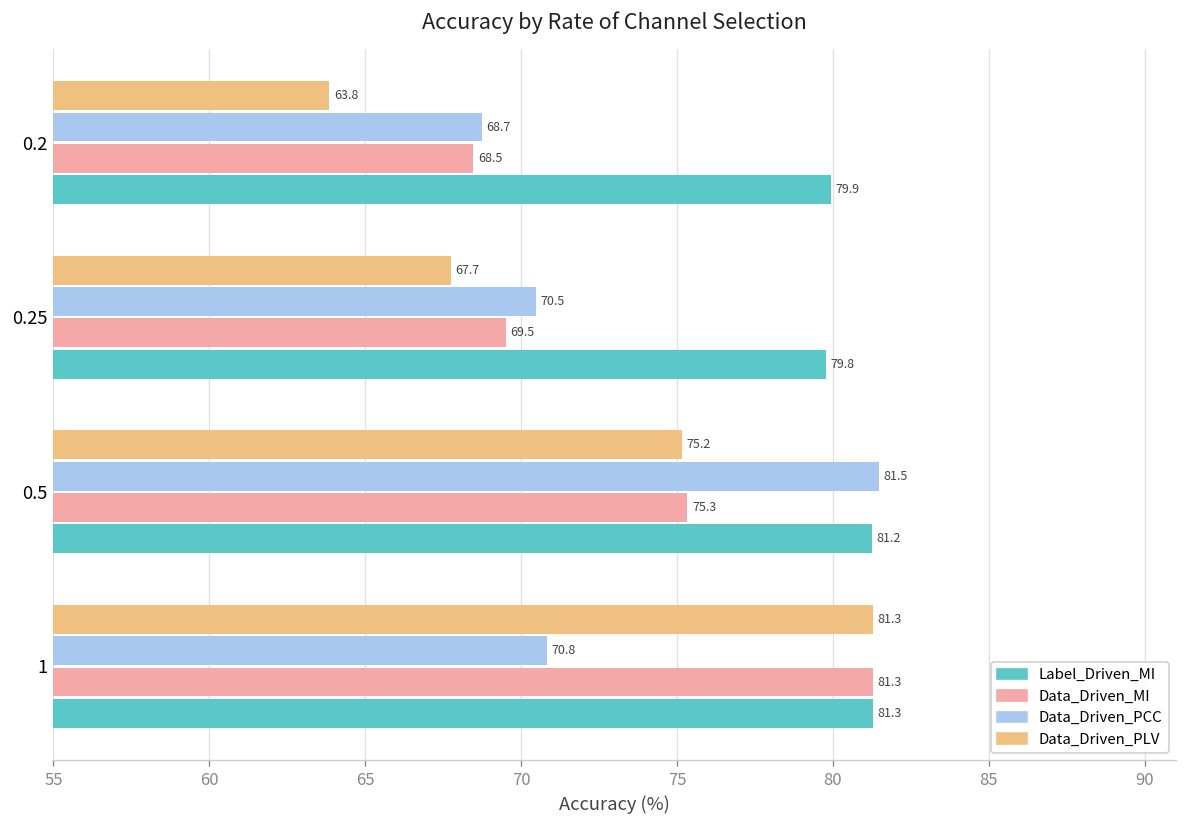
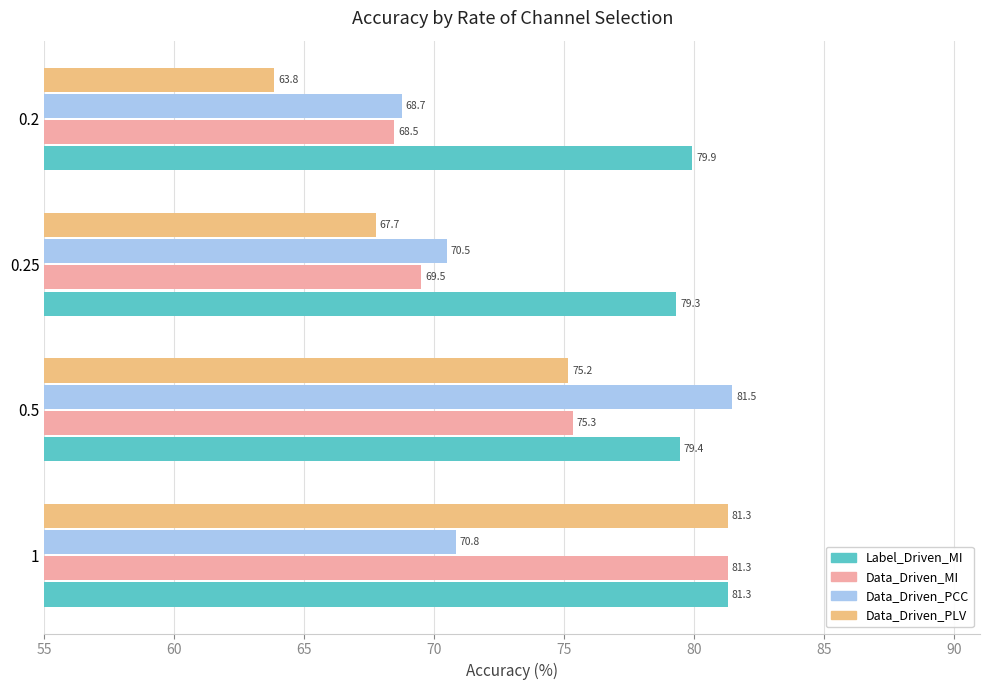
Label_Driven_MI, 0.25: 79.8 -> 79.3
Label_Driven_MI, 0.5: 81.2 -> 79.4
